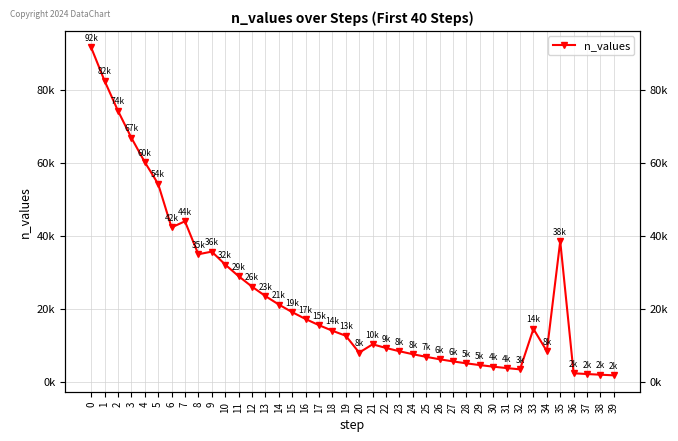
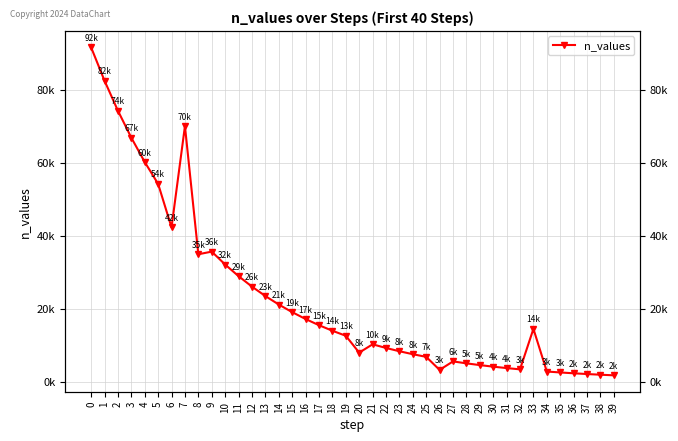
7: 44k -> 70k
26: 6k -> 3k
34: 8k -> 3k
35: 38k -> 3k
